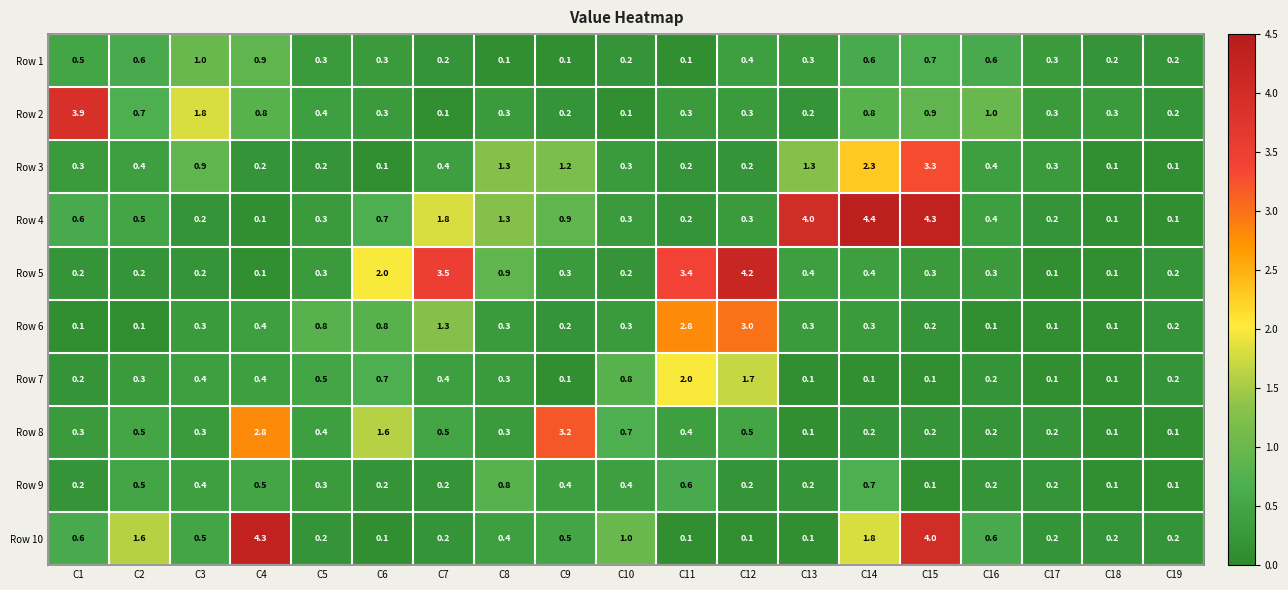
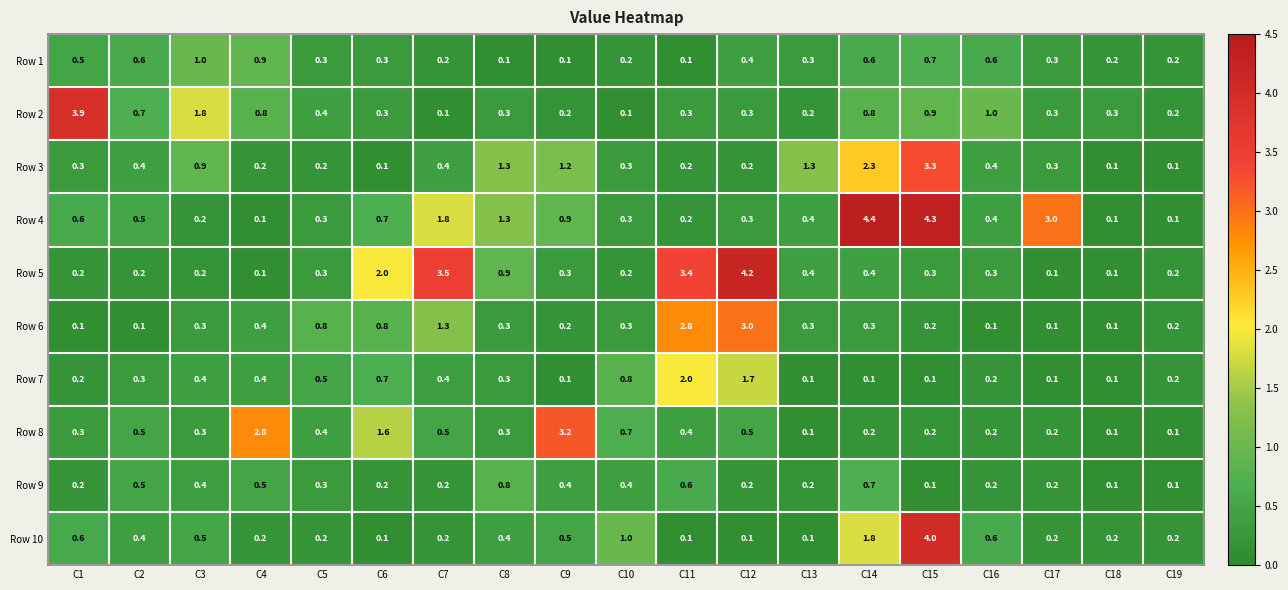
Row 4, C13: 4.0 -> 0.4
Row 4, C17: 0.2 -> 3.0
Row 10, C2: 1.6 -> 0.4
Row 10, C4: 4.3 -> 0.2
